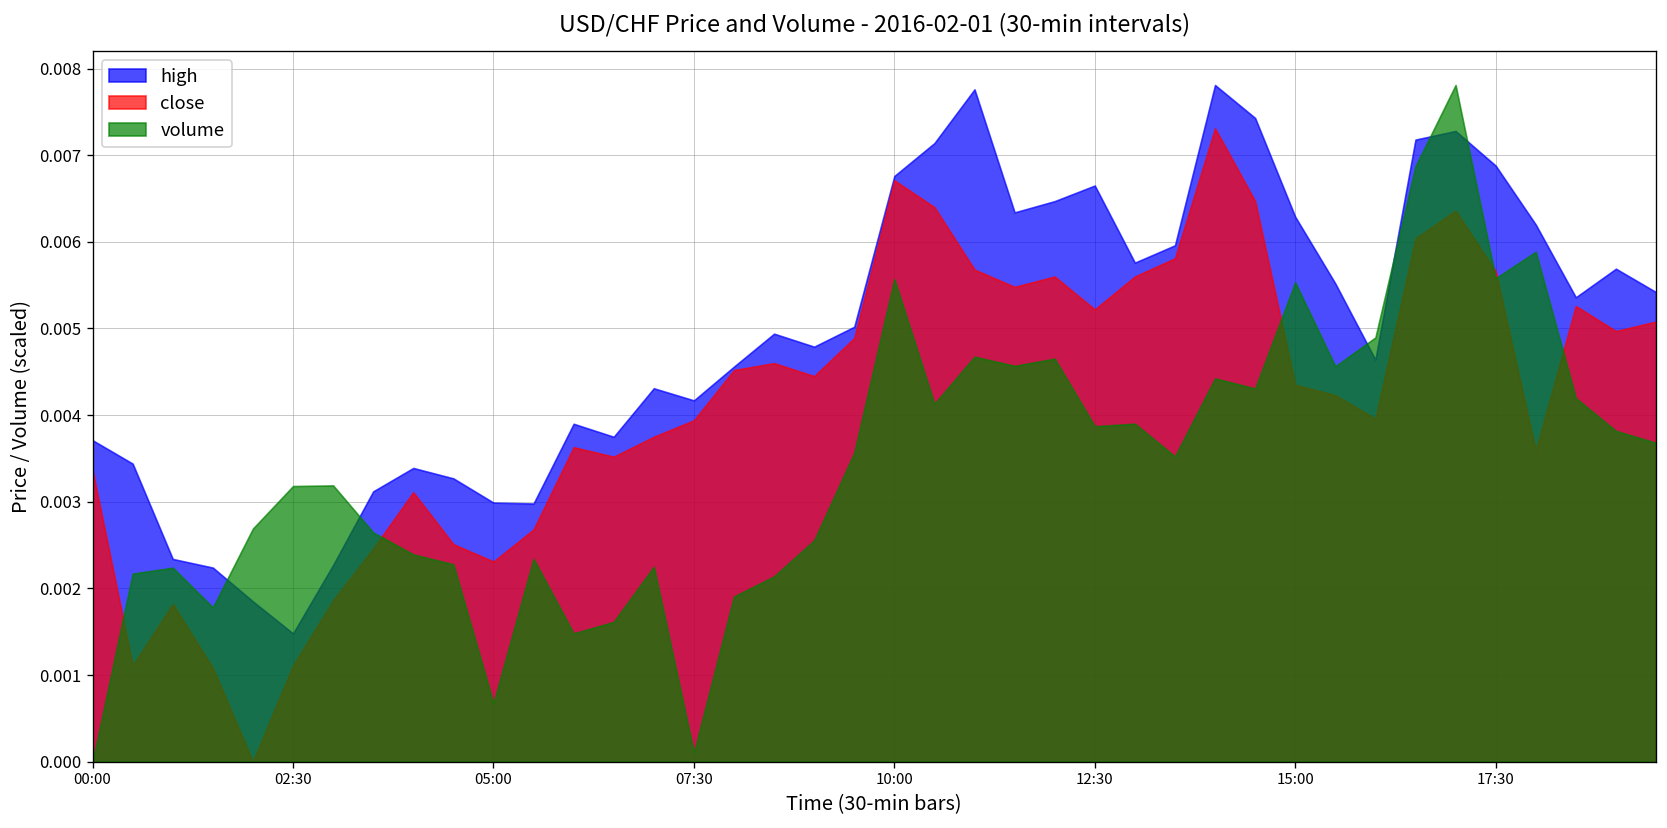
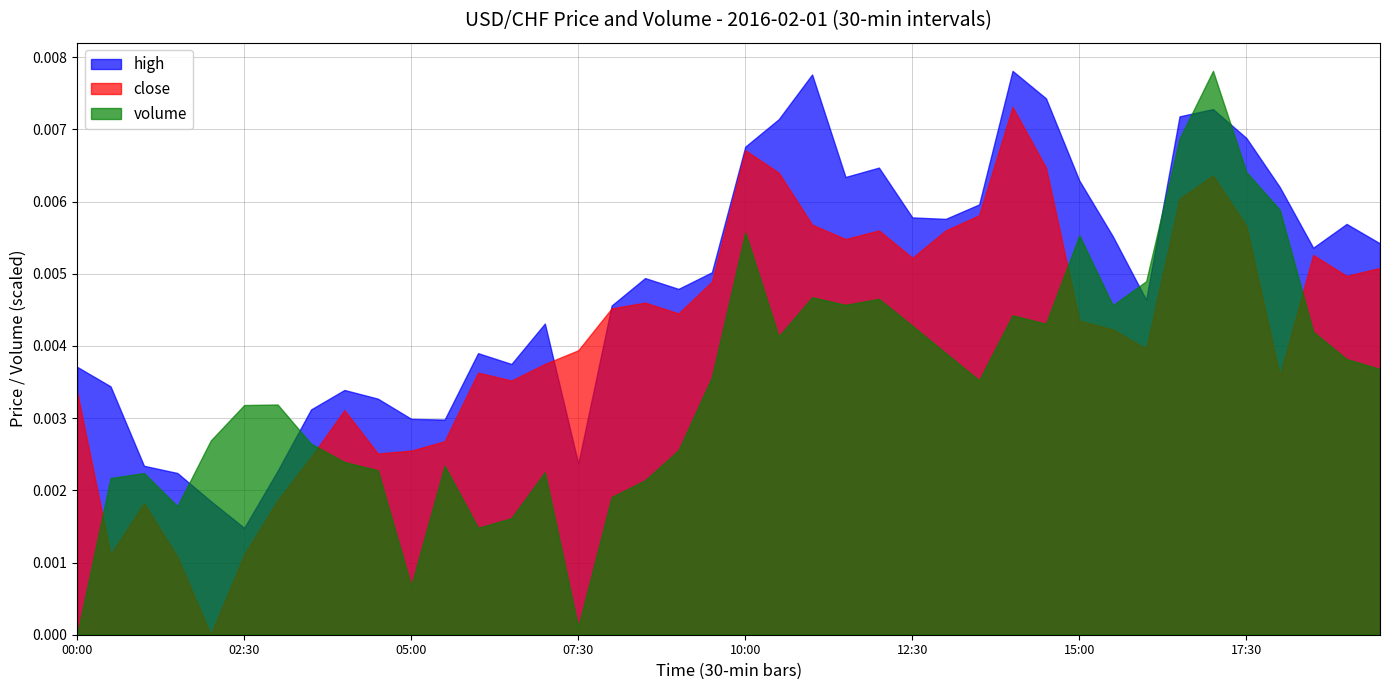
close, 05:00: 0.0023 -> 0.0025
high, 07:30: 0.0042 -> 0.0024
high, 12:30: 0.0066 -> 0.0058
volume, 12:30: 0.0039 -> 0.0043
volume, 17:30: 0.0056 -> 0.0064
